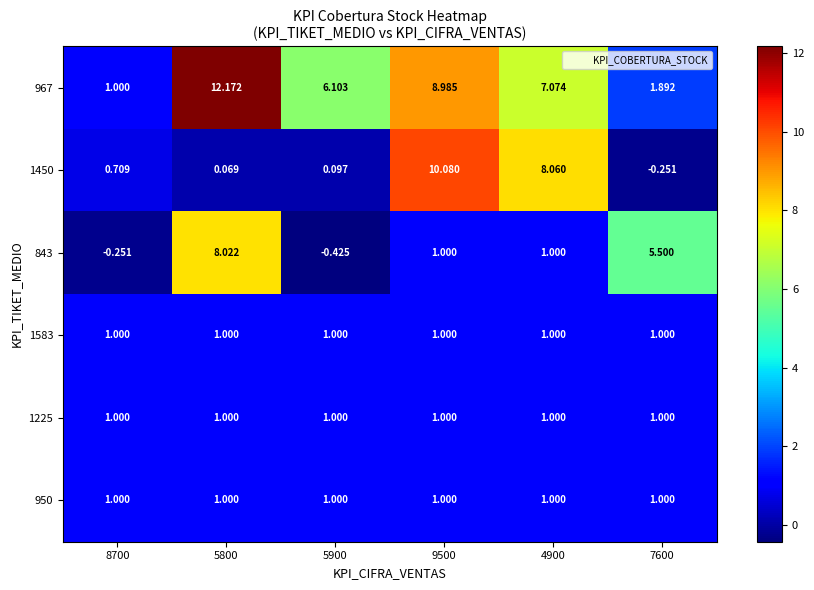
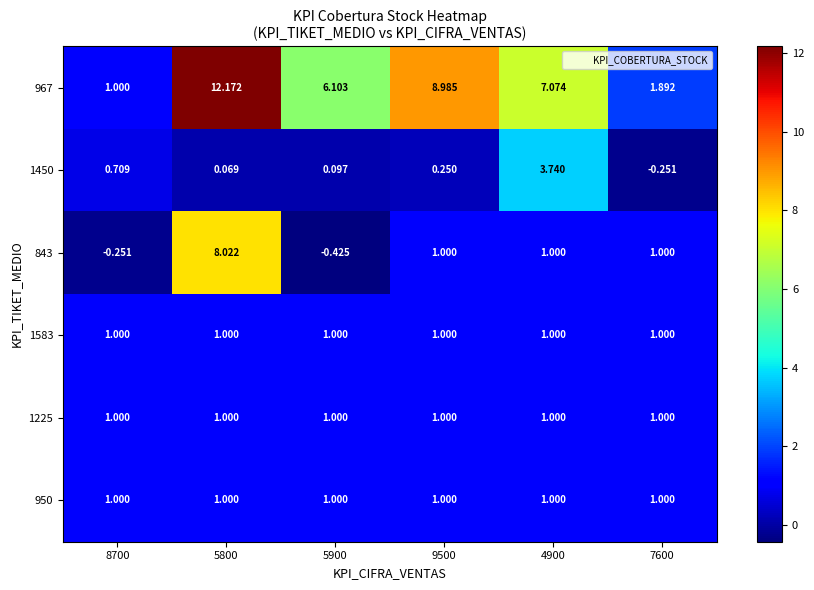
1450, 9500: 10.080 -> 0.250
1450, 4900: 8.060 -> 3.740
843, 7600: 5.500 -> 1.000
